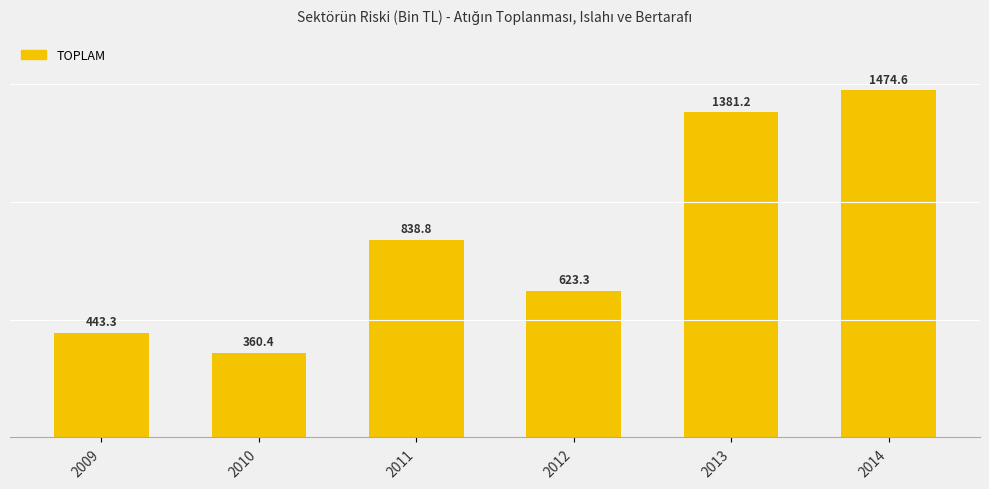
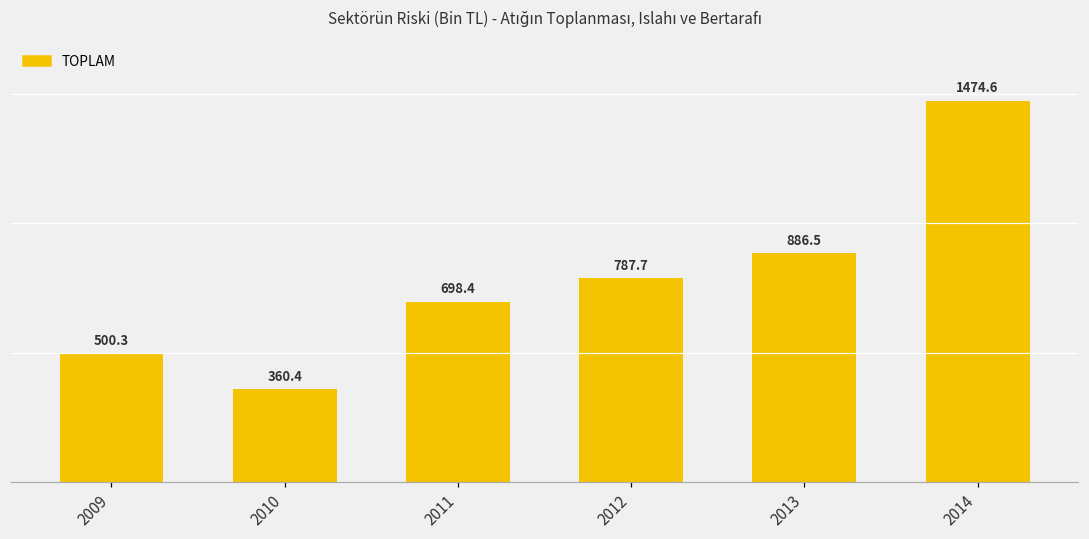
2009: 443.3 -> 500.3
2011: 838.8 -> 698.4
2012: 623.3 -> 787.7
2013: 1381.2 -> 886.5
